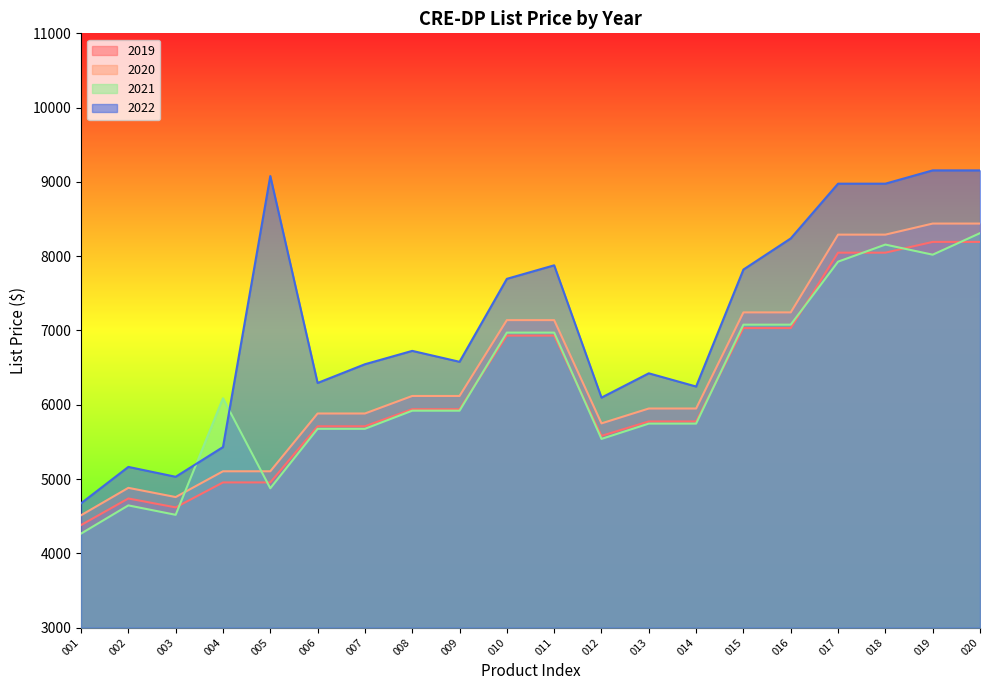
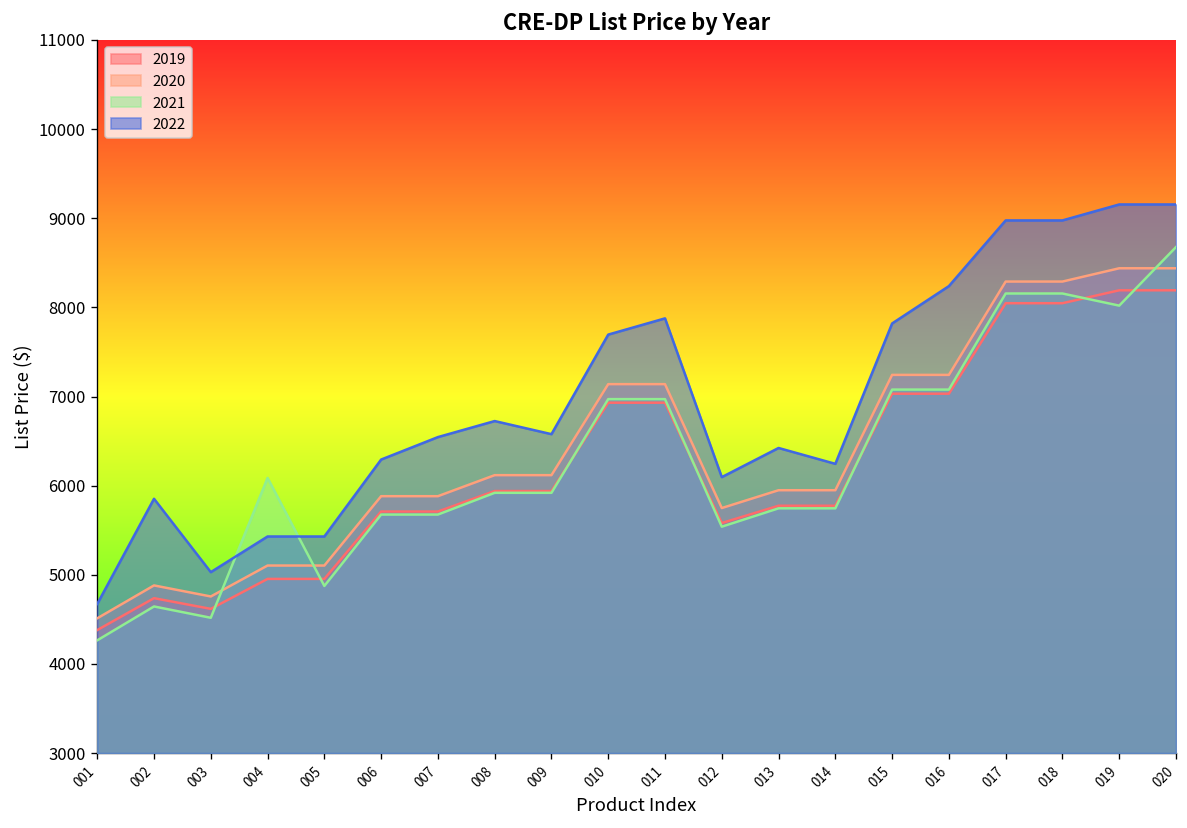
2022, 002: 5200 -> 5900
2022, 005: 9100 -> 5400
2021, 017: 7900 -> 8200
2021, 020: 8300 -> 8700
